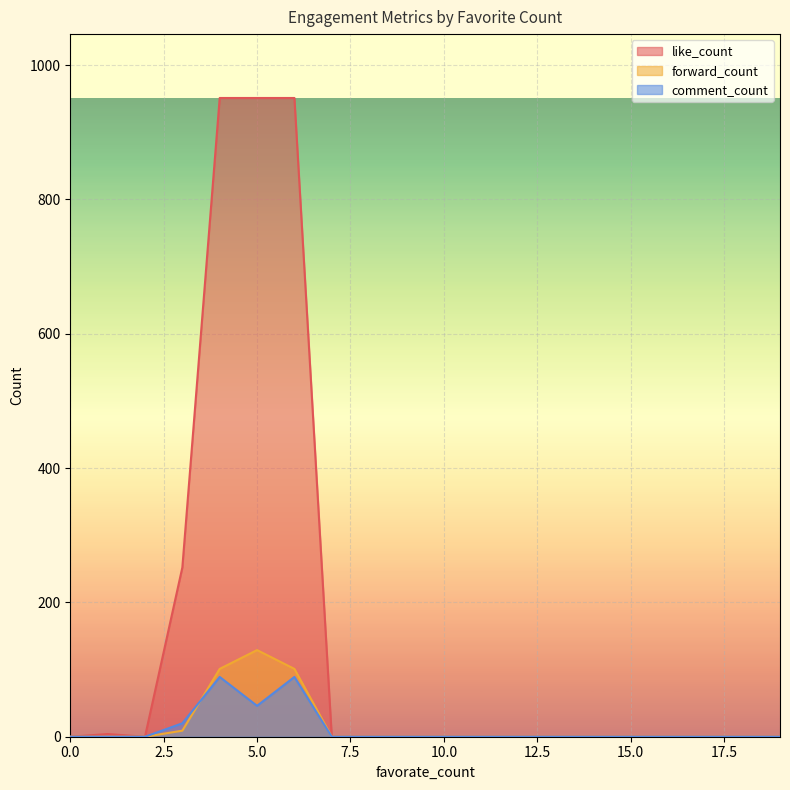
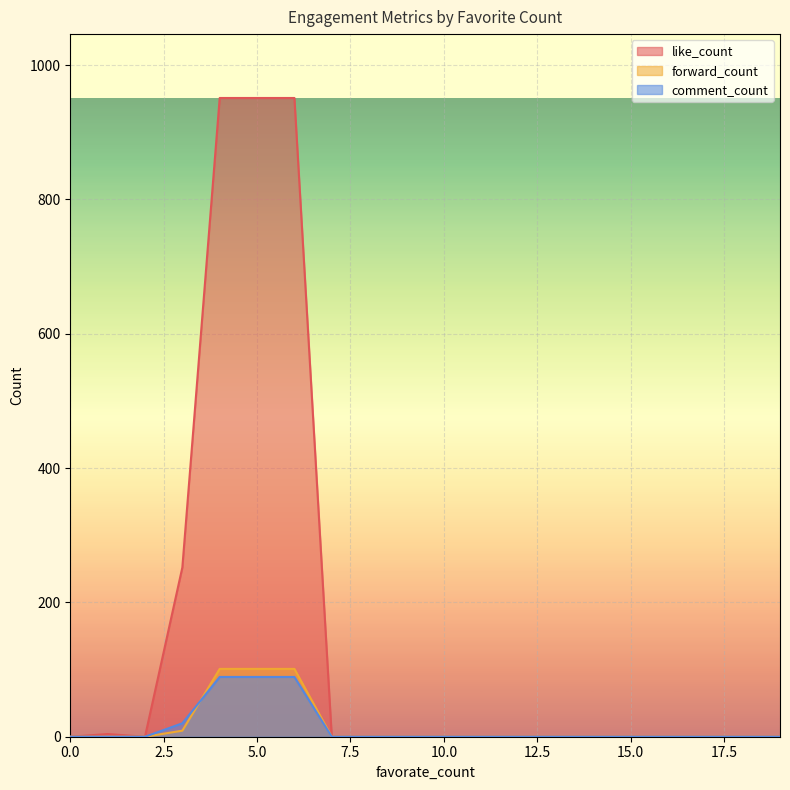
forward_count, 5.0: 130 -> 100
comment_count, 5.0: 50 -> 90
